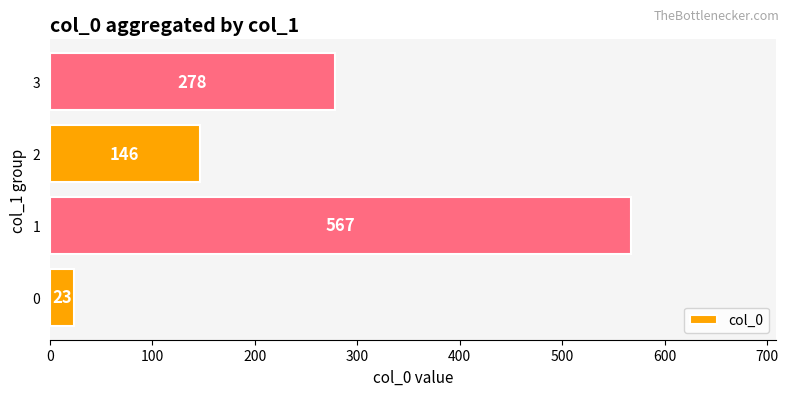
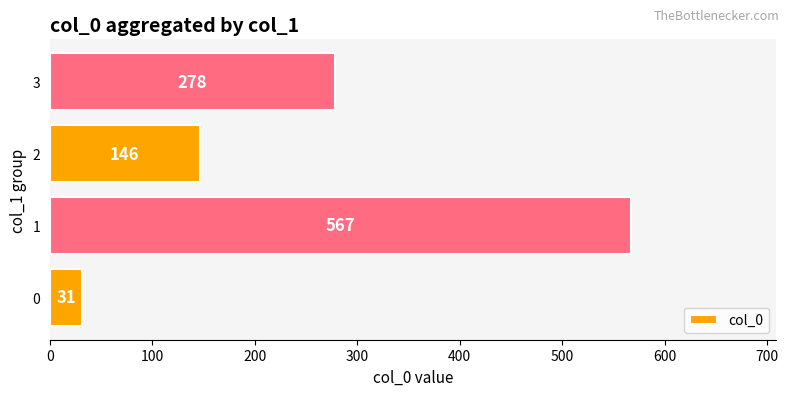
0: 23 -> 31
